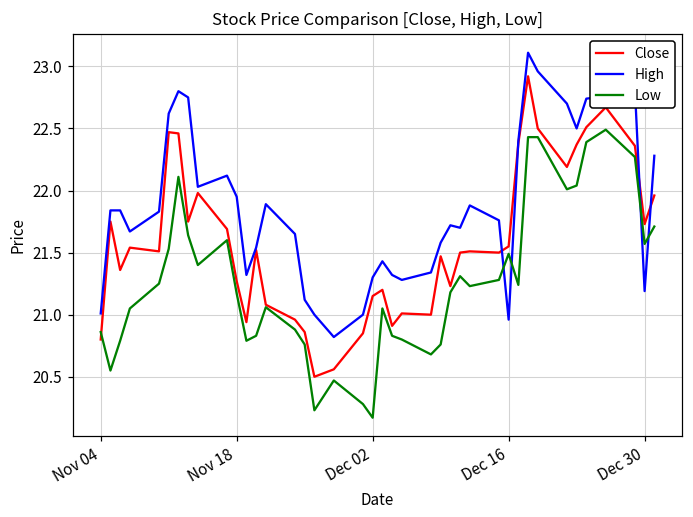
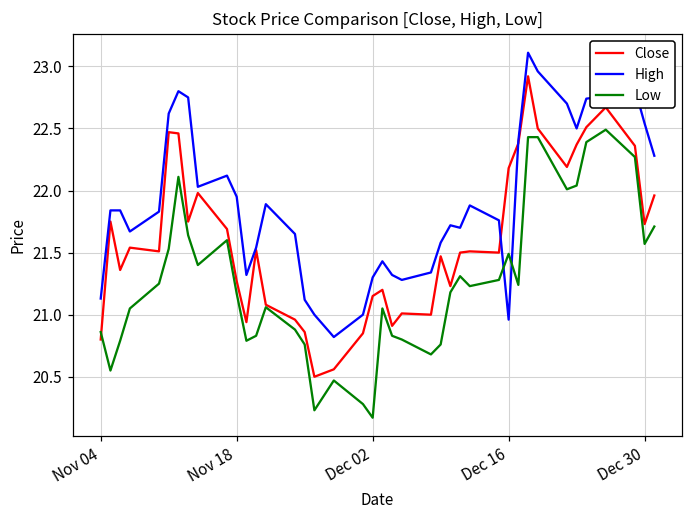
High, Nov 04: 21.01 -> 21.13
Close, Dec 16: 21.55 -> 22.18
High, Dec 30: 21.19 -> 22.54
